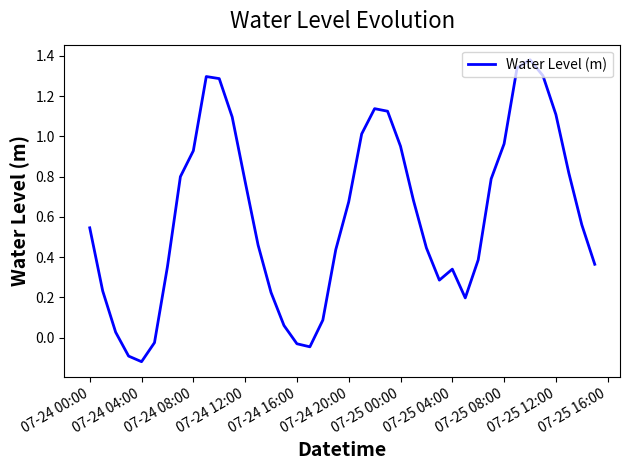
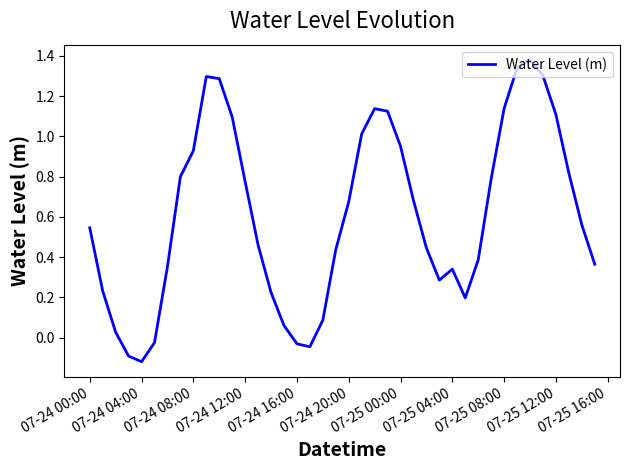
07-25 08:00: 0.96 -> 1.14
